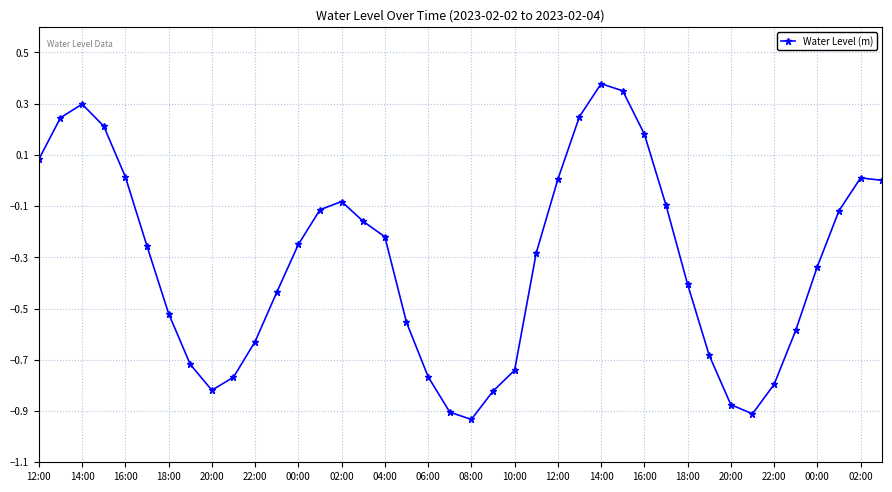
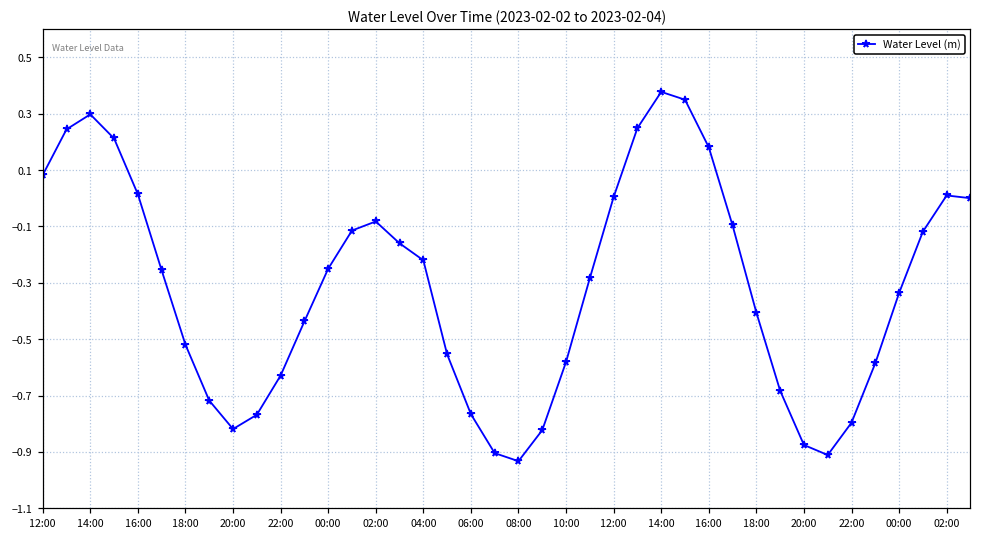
10:00: -0.74 -> -0.58
